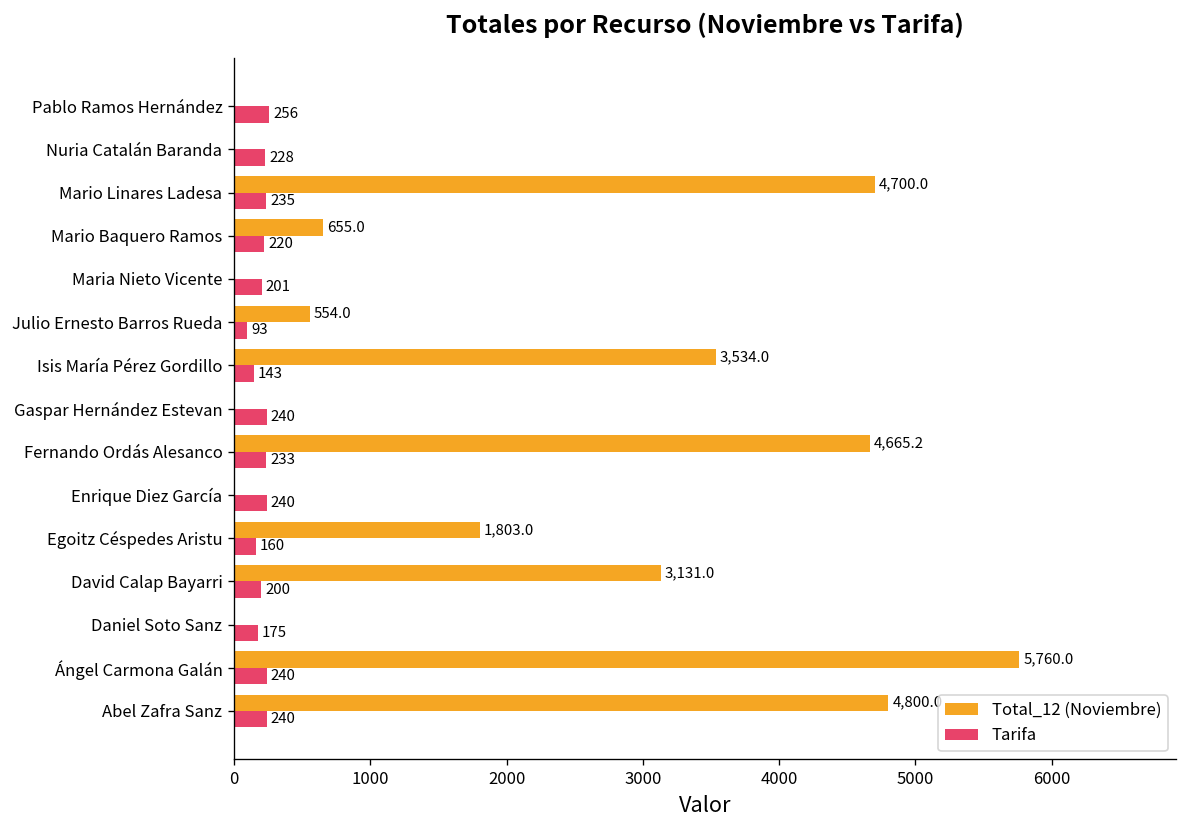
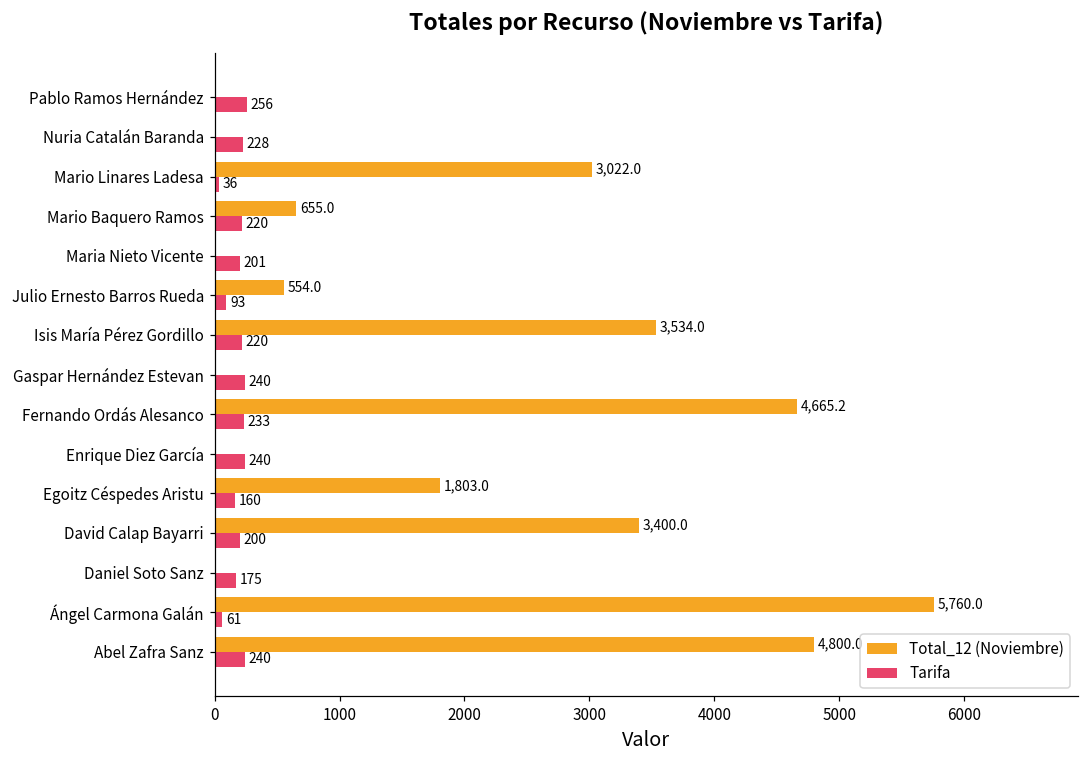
Total_12 (Noviembre), Mario Linares Ladesa: 4,700.0 -> 3,022.0
Tarifa, Mario Linares Ladesa: 235 -> 36
Tarifa, Isis María Pérez Gordillo: 143 -> 220
Total_12 (Noviembre), David Calap Bayarri: 3,131.0 -> 3,400.0
Tarifa, Ángel Carmona Galán: 240 -> 61
